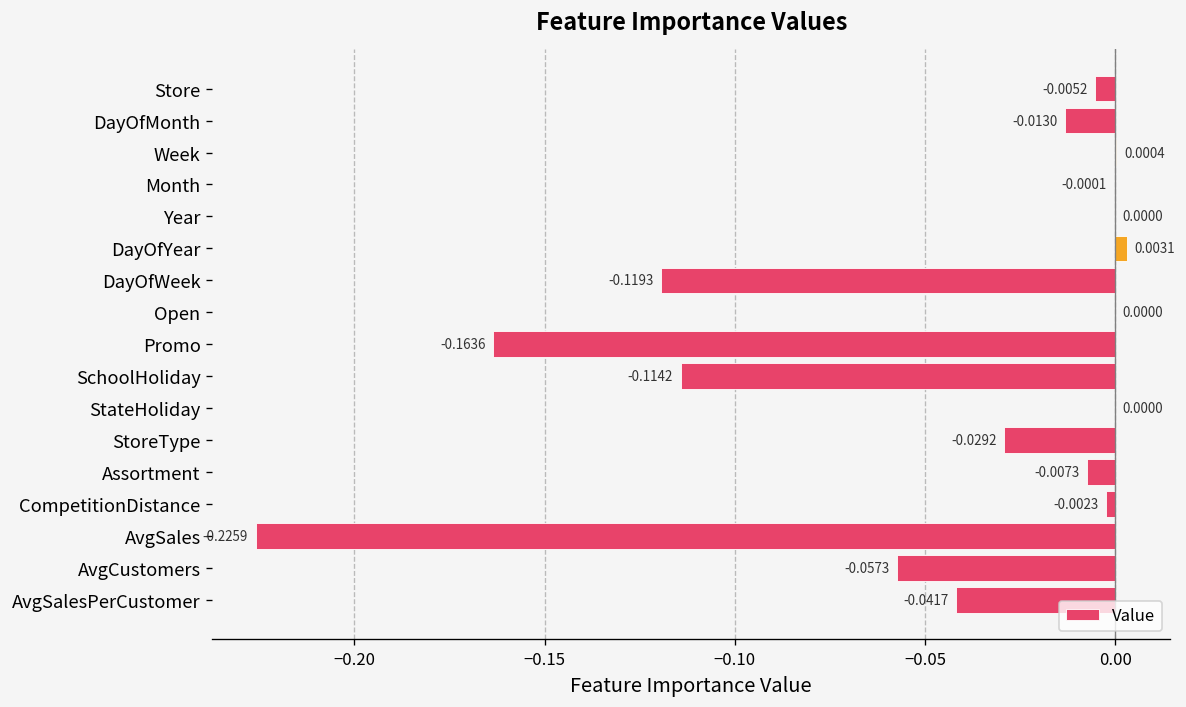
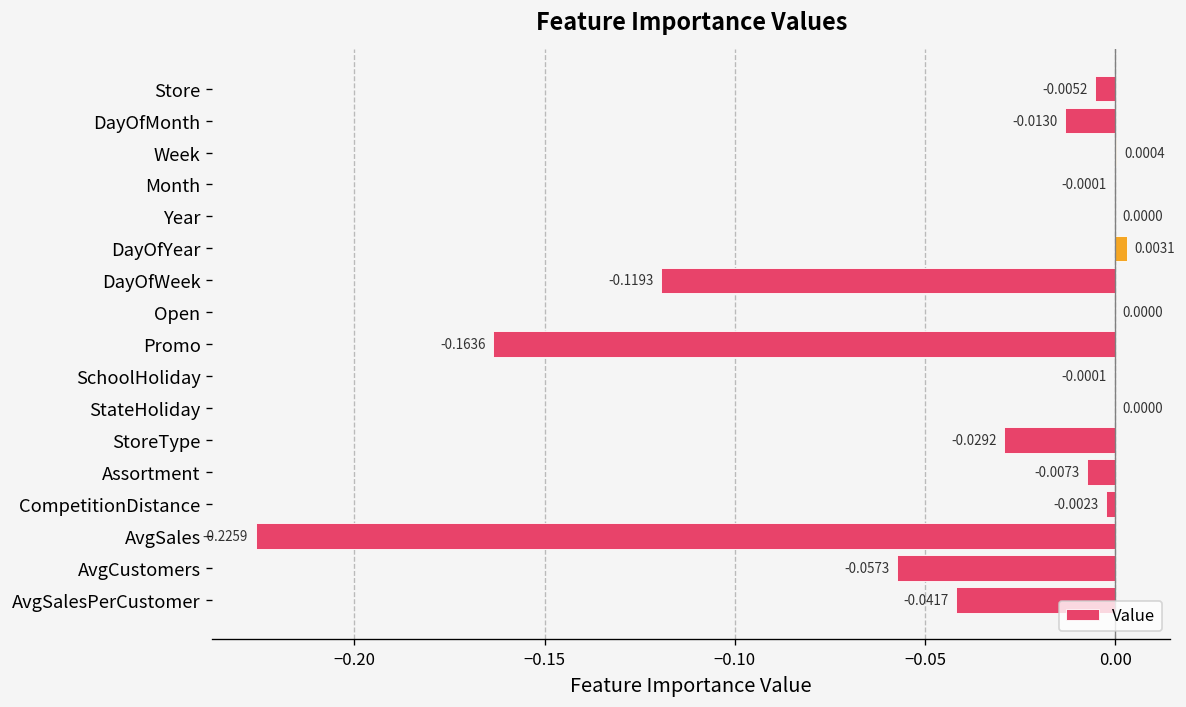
SchoolHoliday: -0.1142 -> -0.0001
